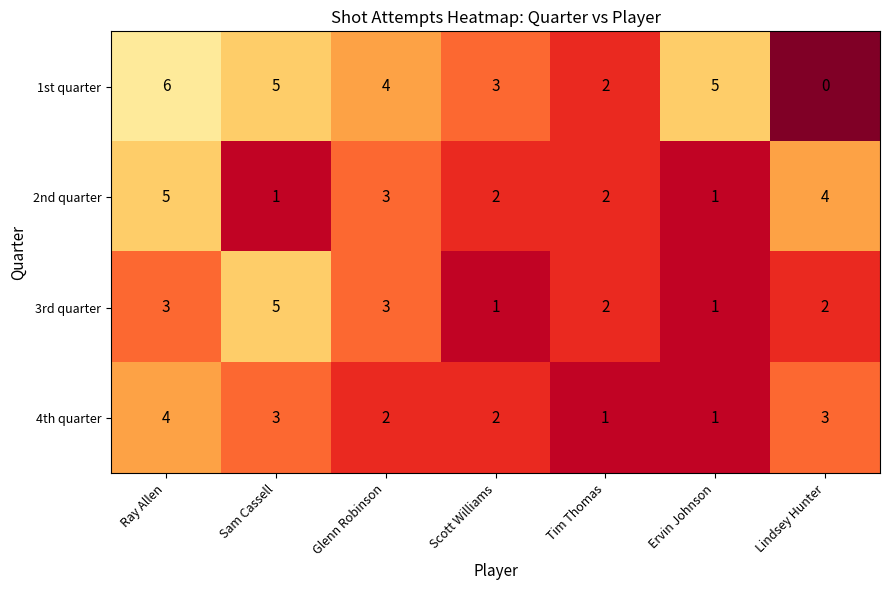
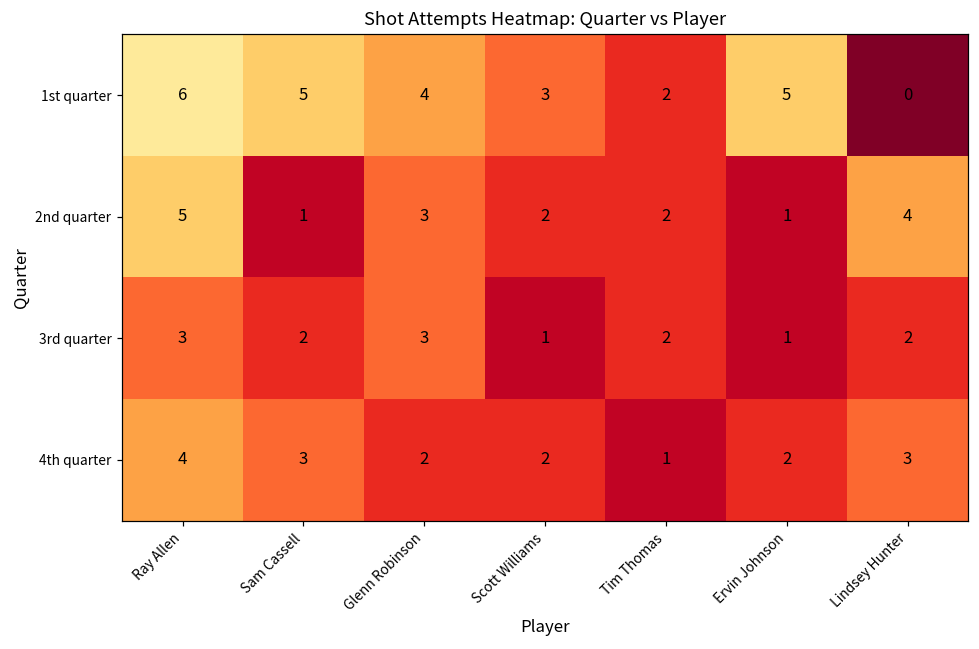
3rd quarter, Sam Cassell: 5 -> 2
4th quarter, Ervin Johnson: 1 -> 2
